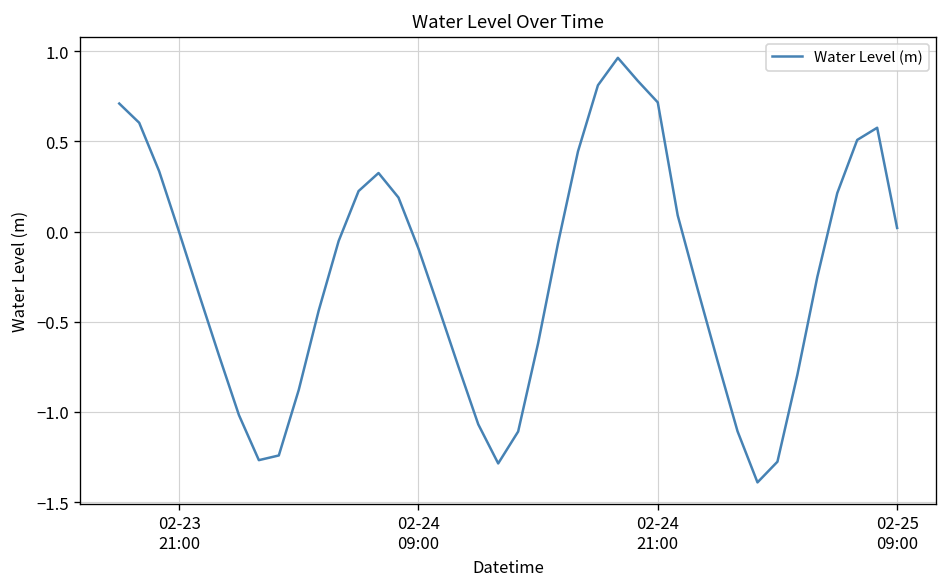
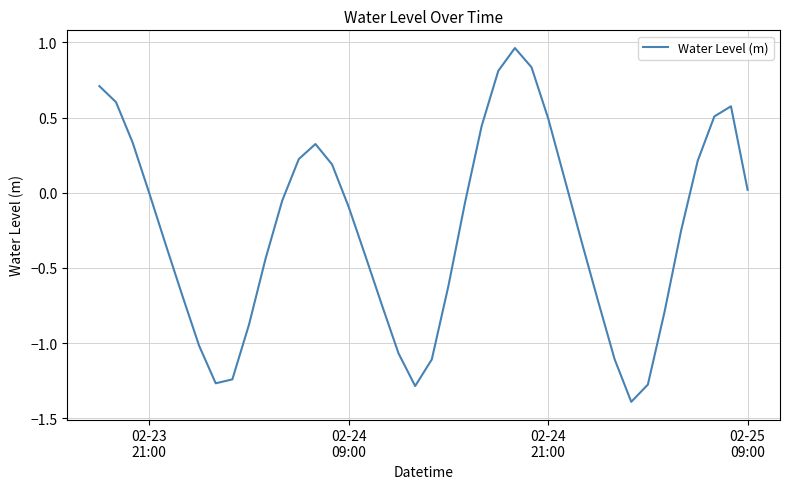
02-24 21:00: 0.72 -> 0.50
